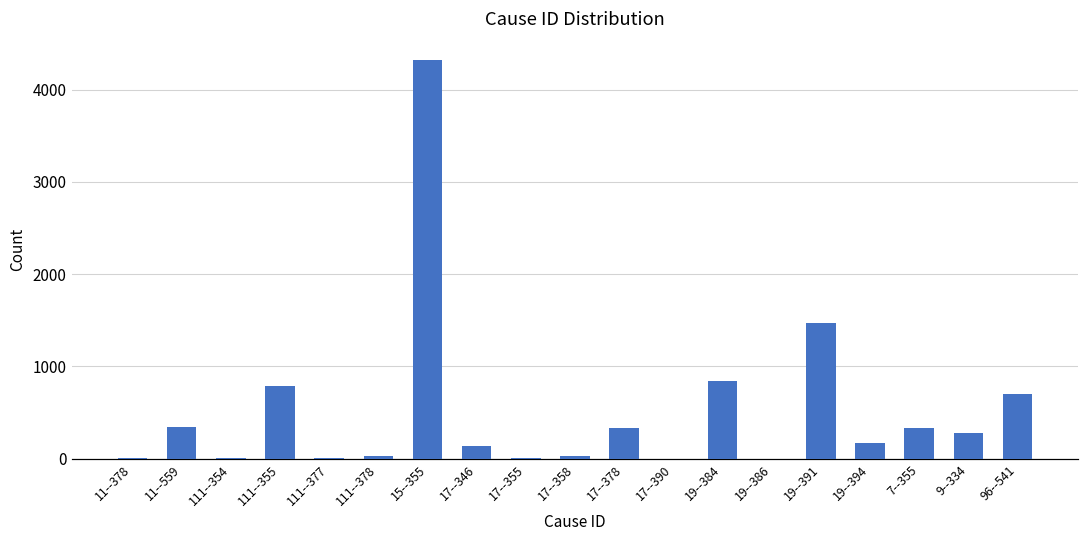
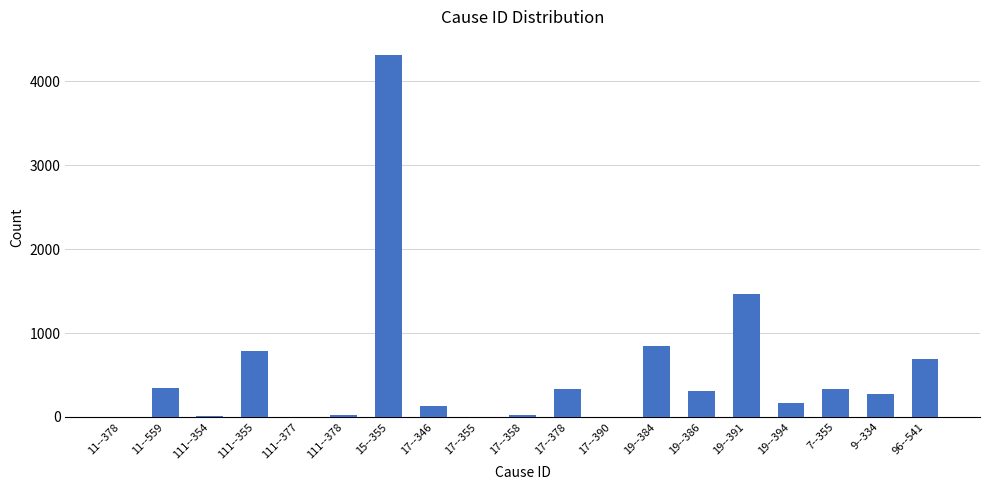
19--386: 0 -> 300
